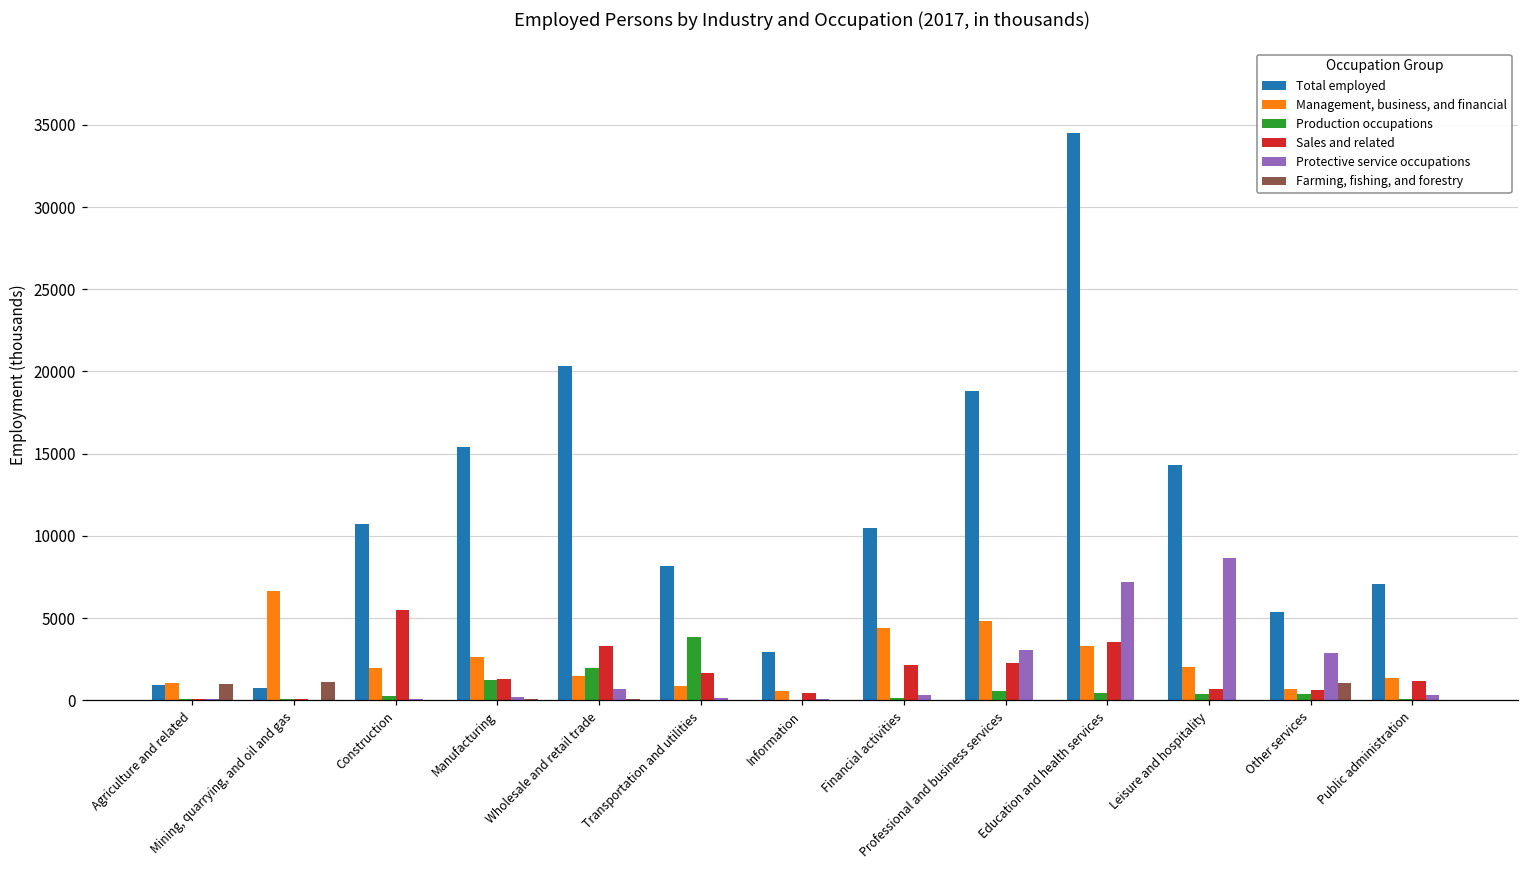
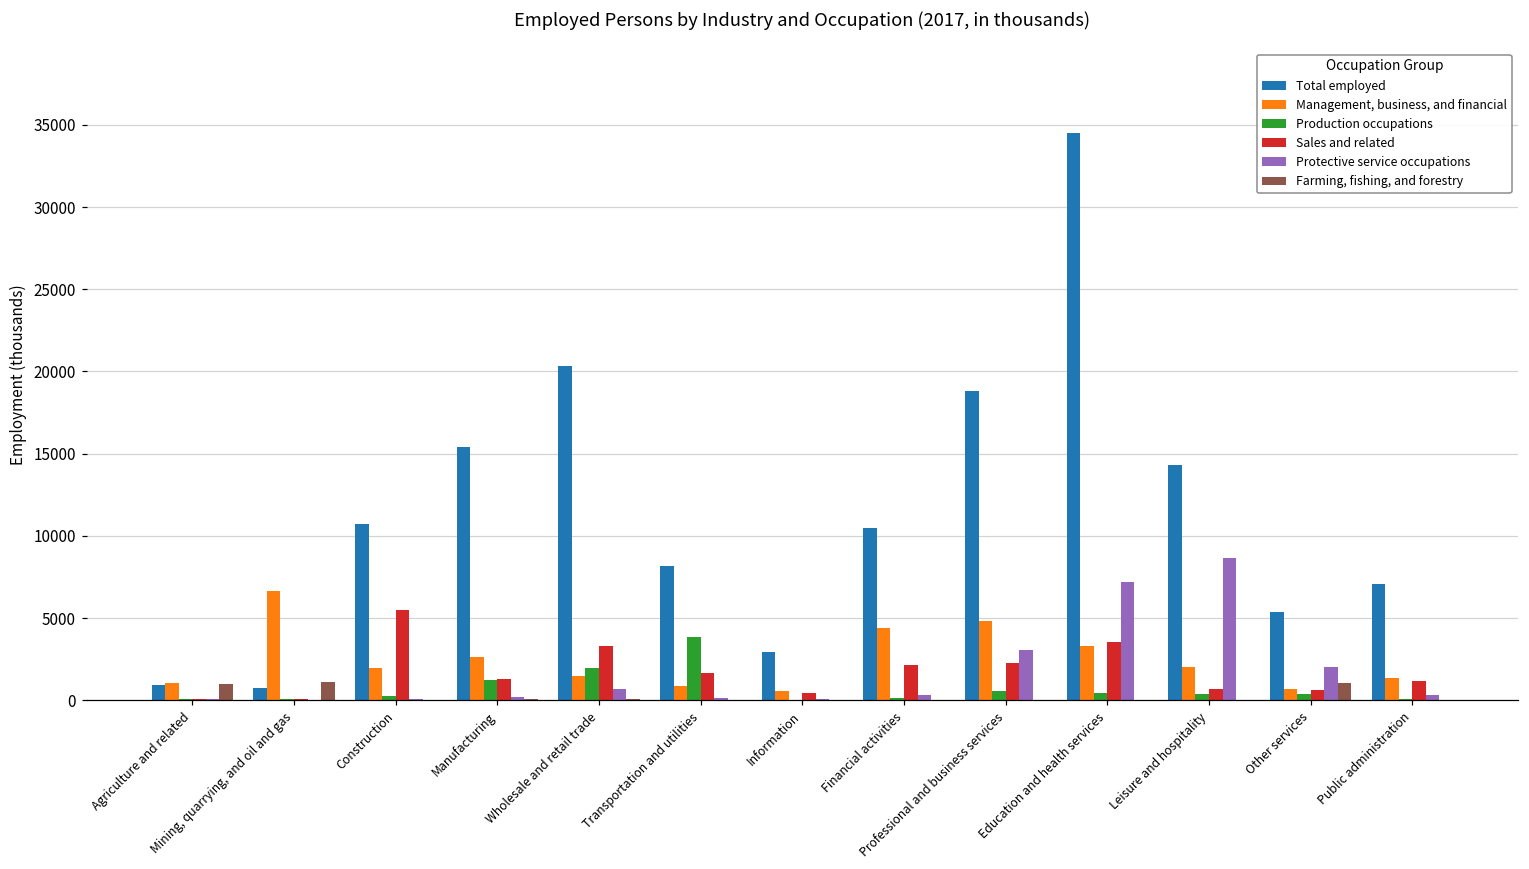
Protective service occupations, Other services: 2900 -> 2000
